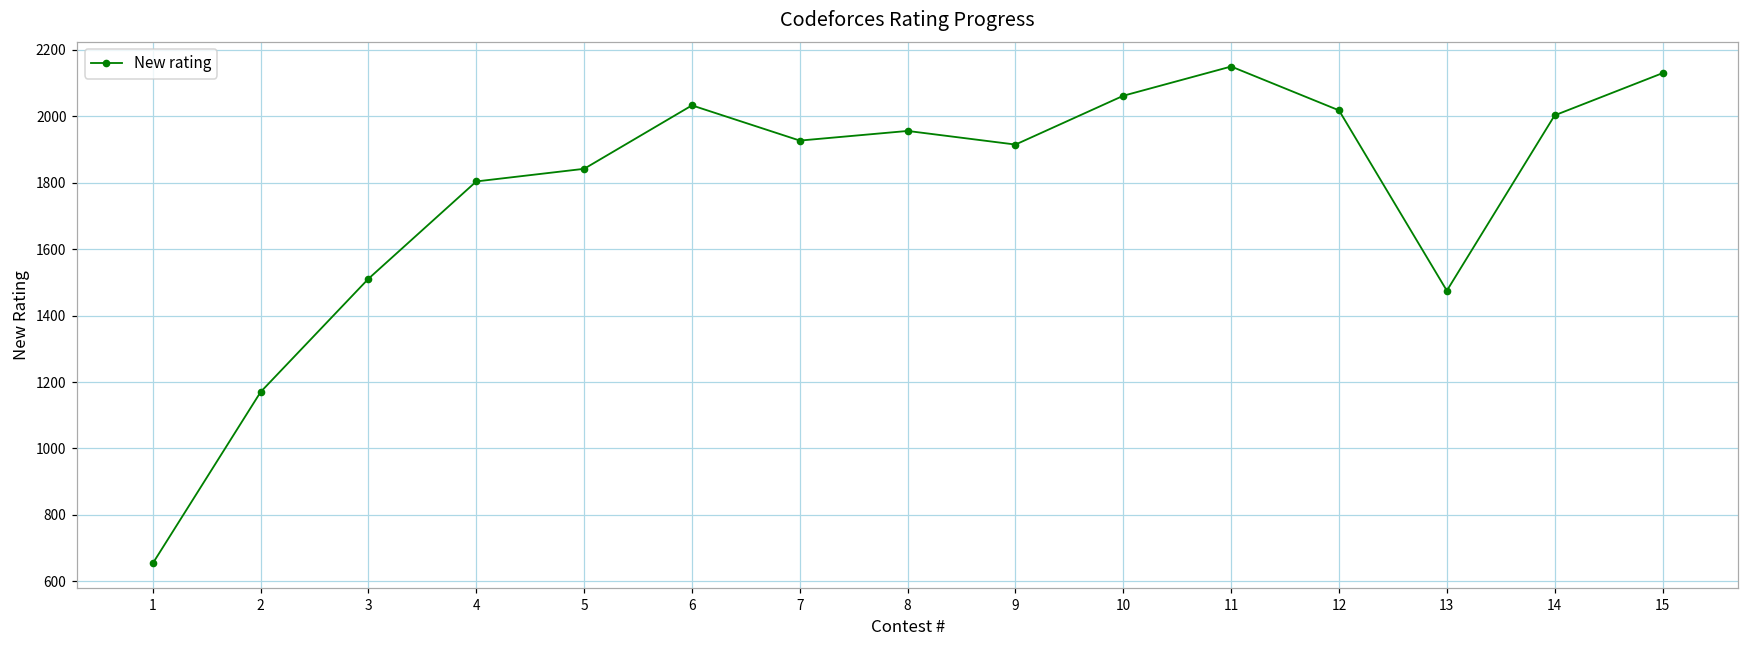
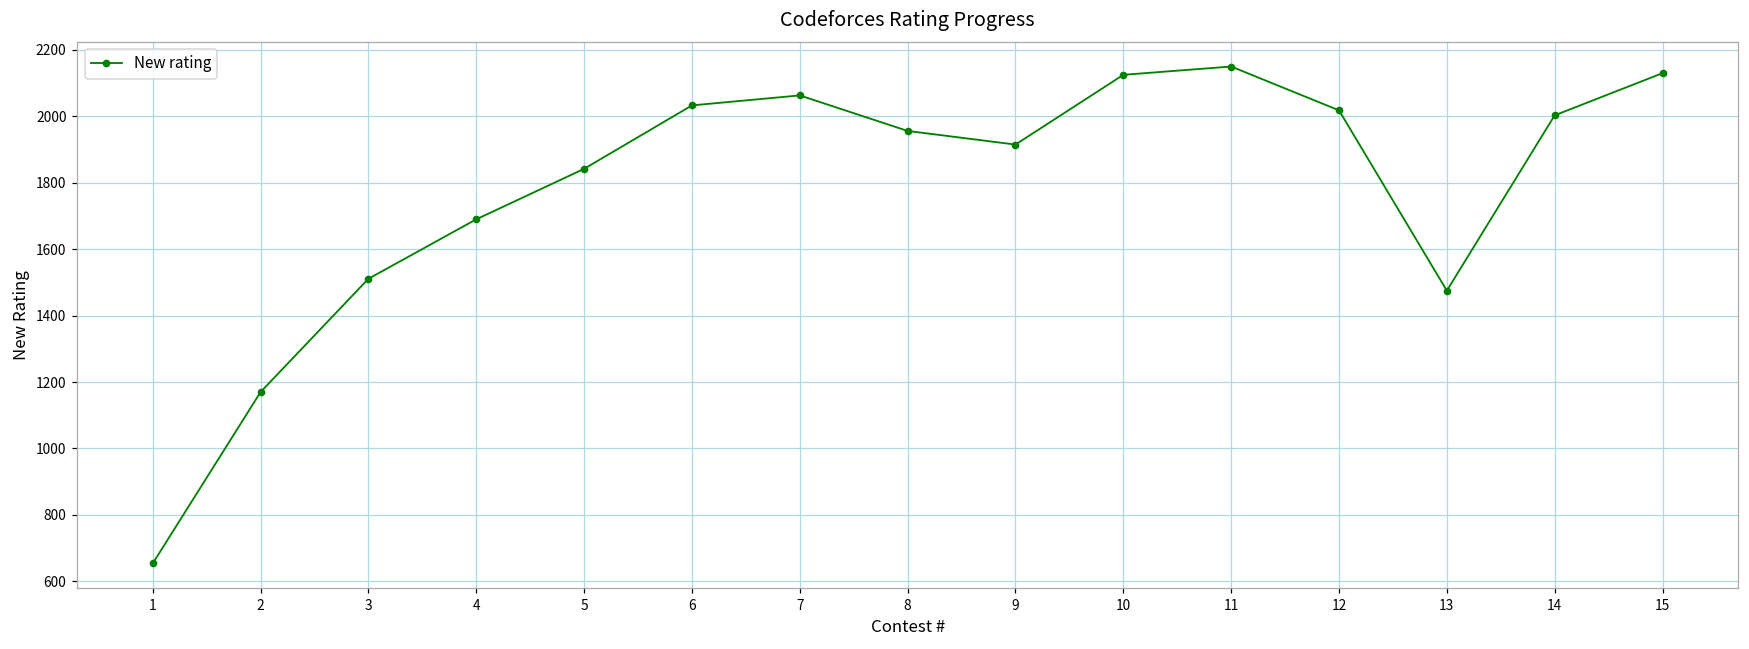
4: 1800 -> 1690
7: 1930 -> 2060
10: 2060 -> 2130
